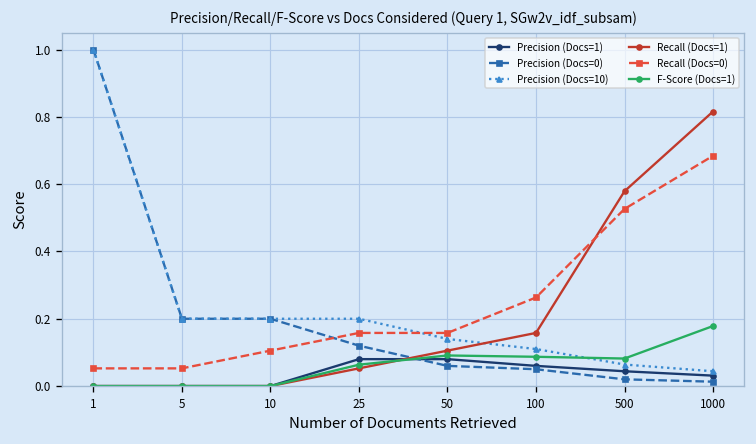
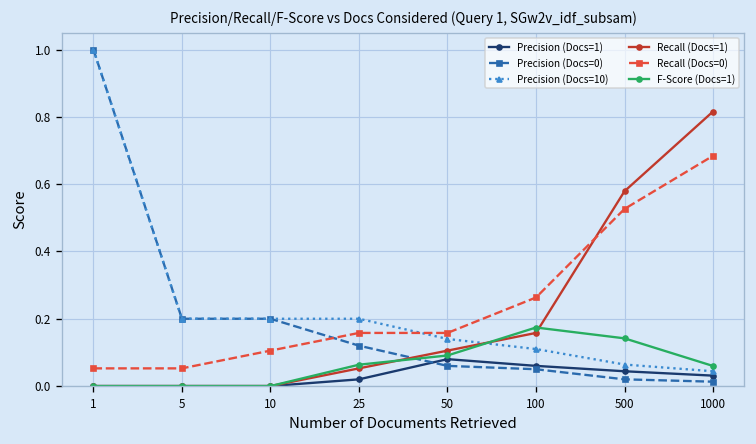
Precision (Docs=1), 25: 0.08 -> 0.02
F-Score (Docs=1), 100: 0.09 -> 0.17
F-Score (Docs=1), 500: 0.08 -> 0.14
F-Score (Docs=1), 1000: 0.18 -> 0.06
